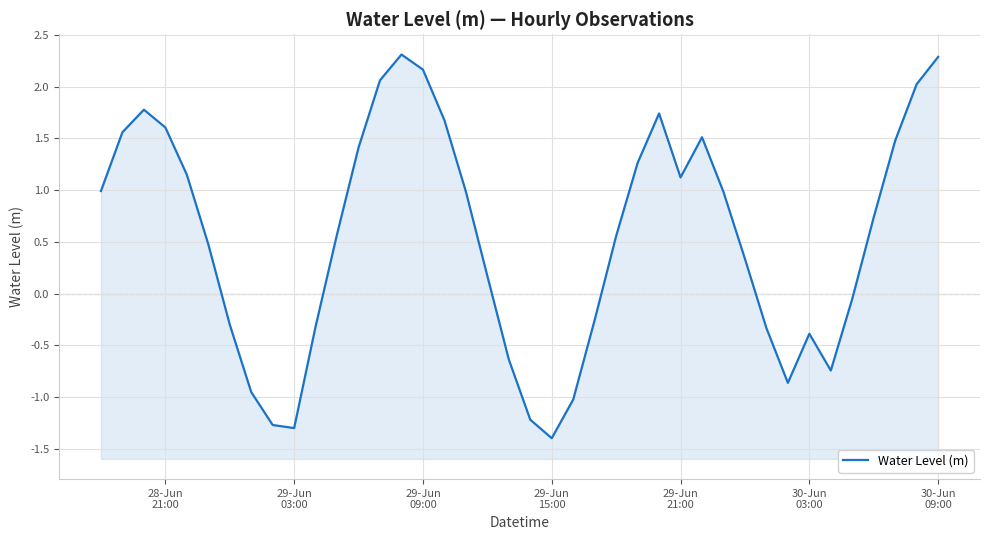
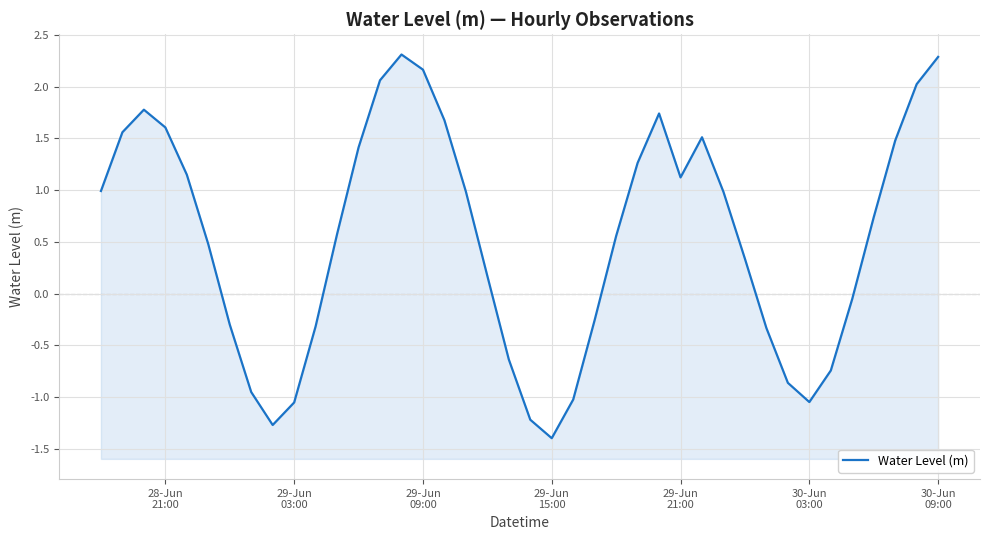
29-Jun 03:00: -1.30 -> -1.05
30-Jun 03:00: -0.39 -> -1.05
